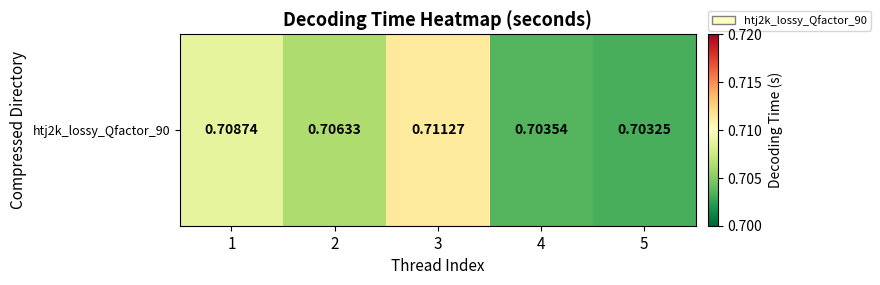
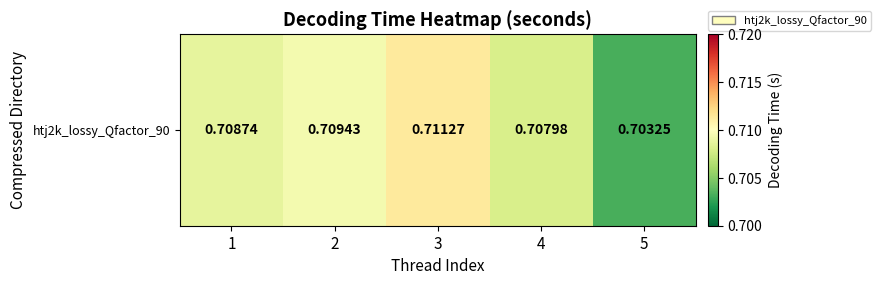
htj2k_lossy_Qfactor_90, 2: 0.70633 -> 0.70943
htj2k_lossy_Qfactor_90, 4: 0.70354 -> 0.70798
